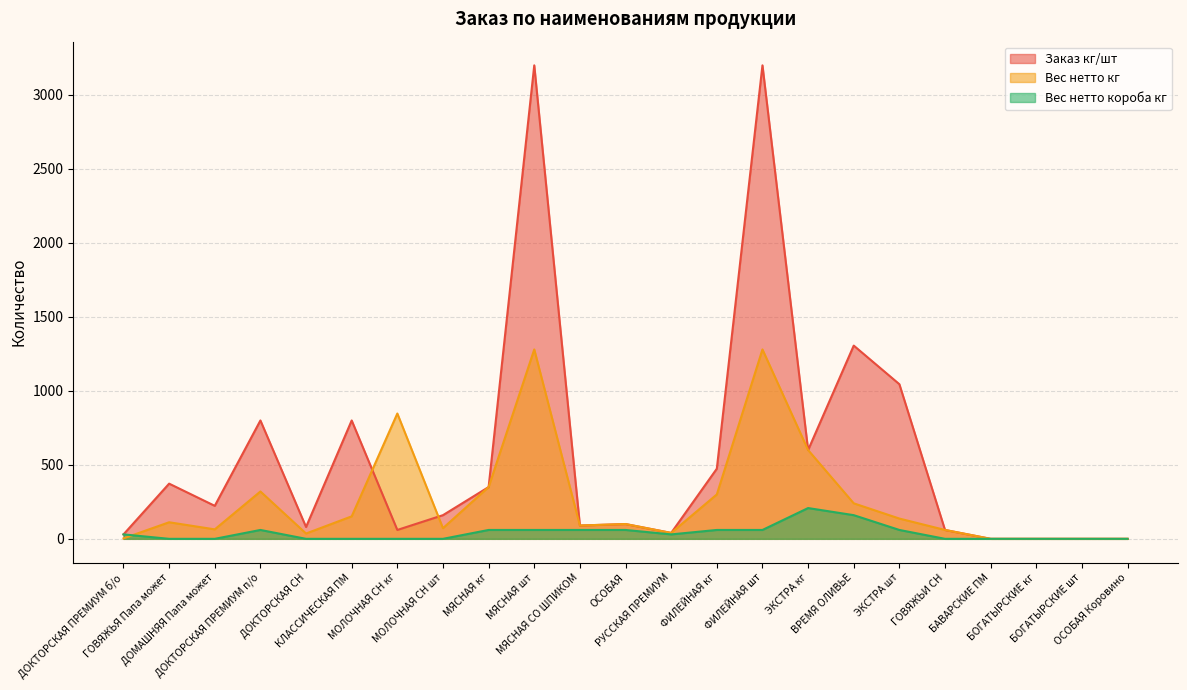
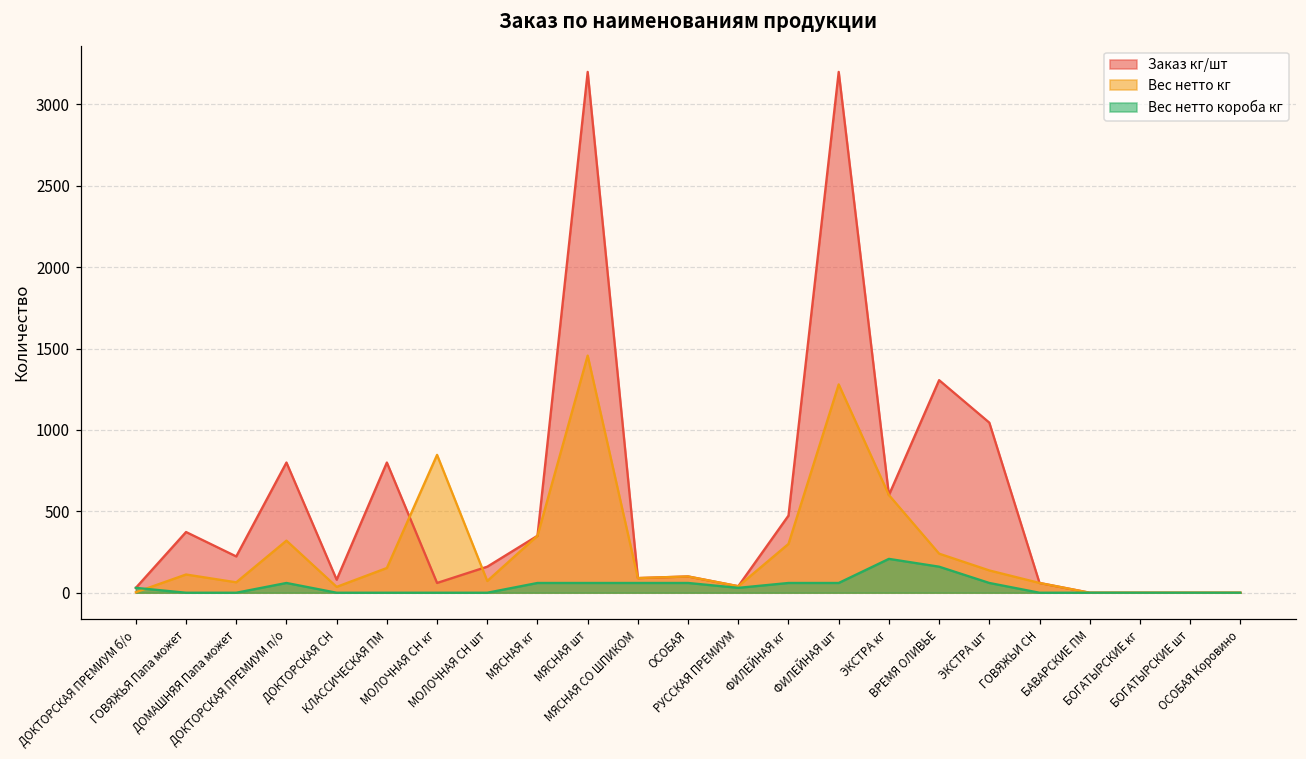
Вес нетто кг, МЯСНАЯ шт: 1280 -> 1460
